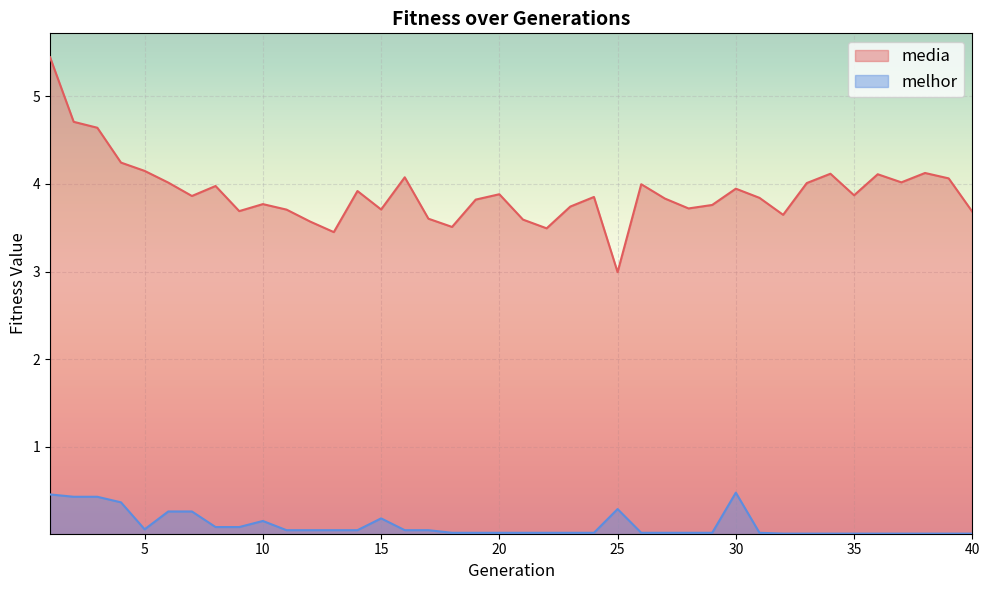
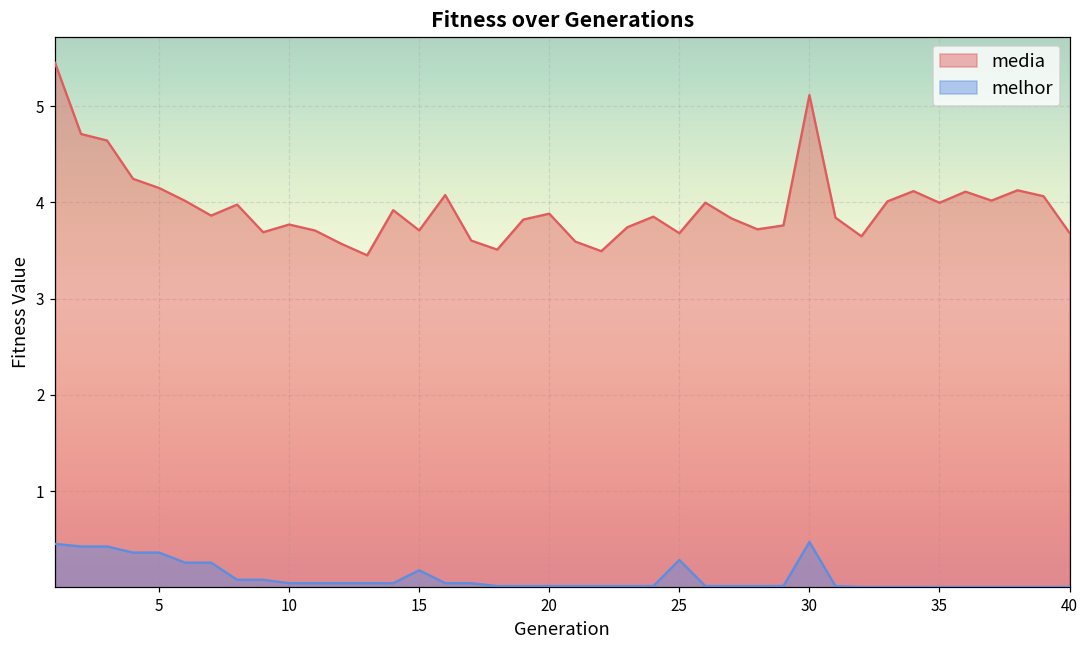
melhor, 5: 0.1 -> 0.4
melhor, 10: 0.2 -> 0.0
media, 25: 3.0 -> 3.7
media, 30: 3.9 -> 5.1
media, 35: 3.9 -> 4.0
